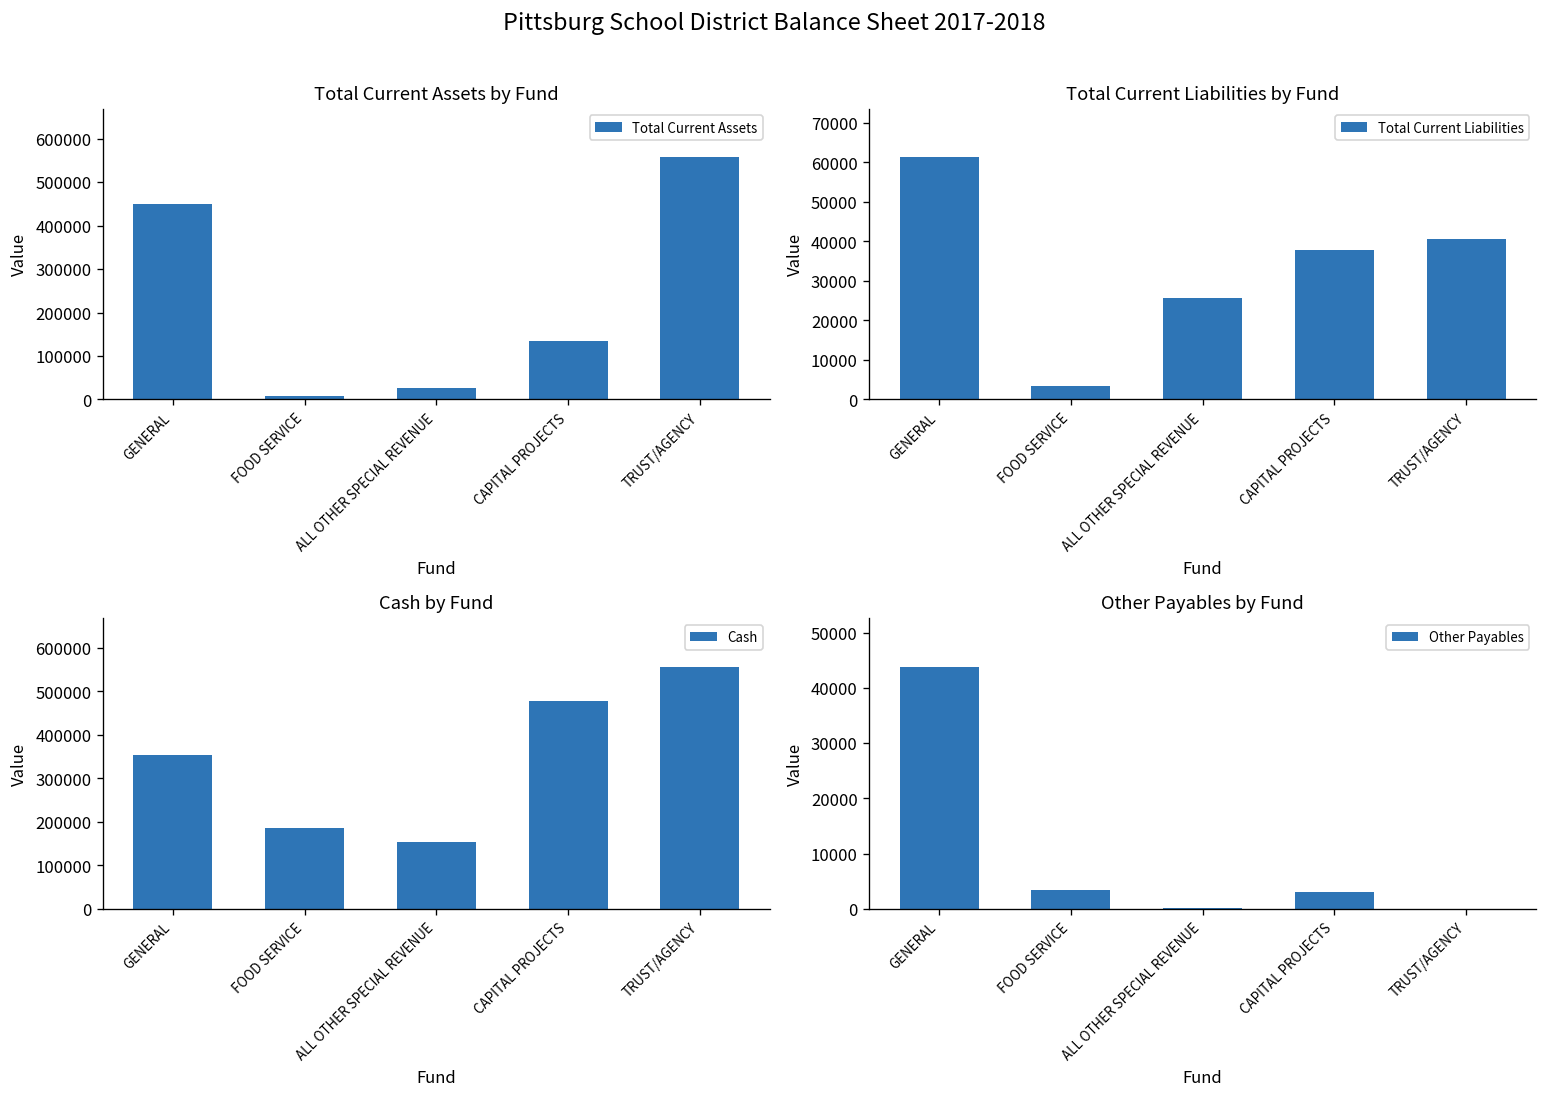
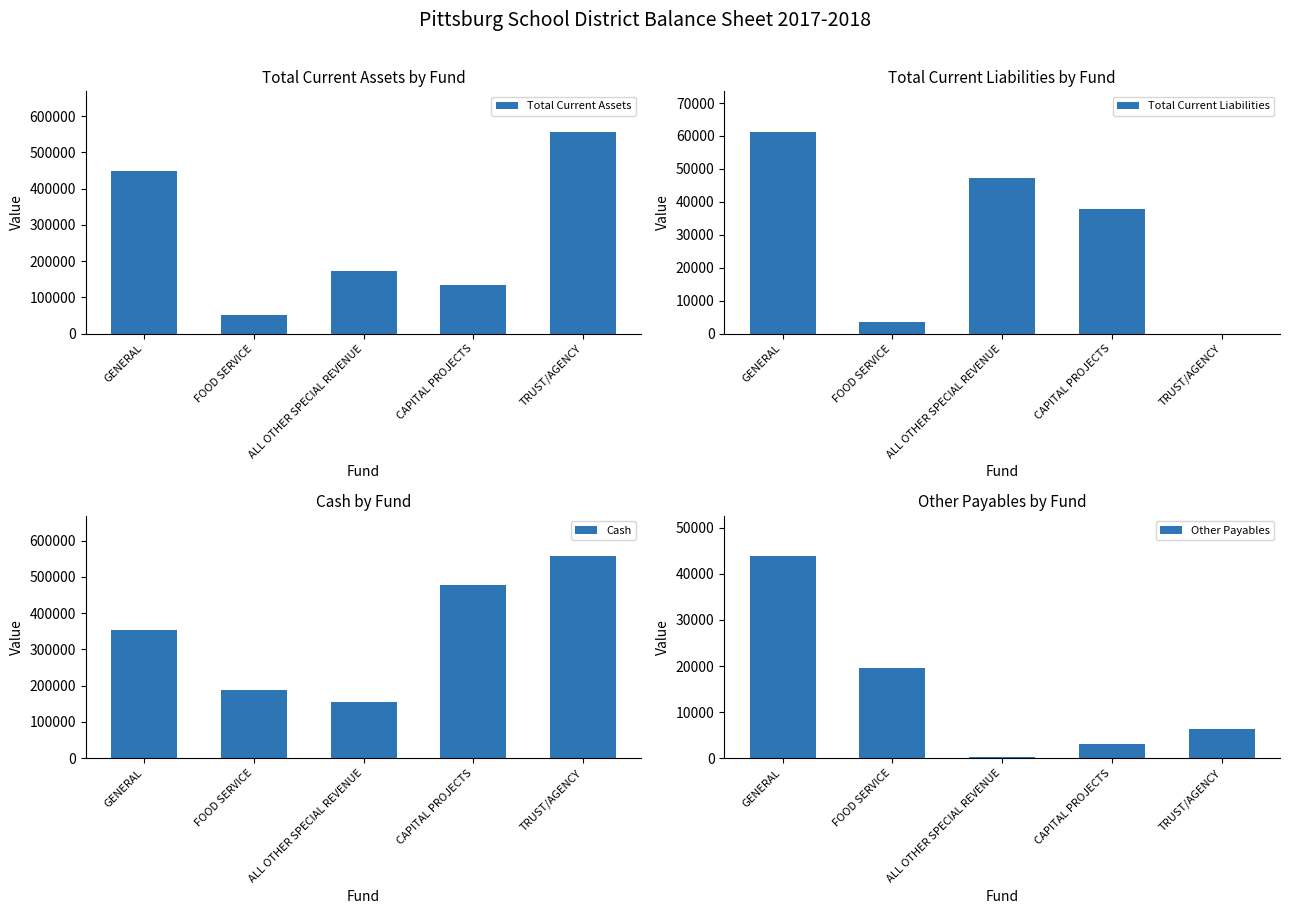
Total Current Assets by Fund, FOOD SERVICE: 10000 -> 50000
Total Current Assets by Fund, ALL OTHER SPECIAL REVENUE: 30000 -> 170000
Total Current Liabilities by Fund, ALL OTHER SPECIAL REVENUE: 26000 -> 47000
Total Current Liabilities by Fund, TRUST/AGENCY: 41000 -> 0
Other Payables by Fund, FOOD SERVICE: 3000 -> 20000
Other Payables by Fund, TRUST/AGENCY: 0 -> 6000
